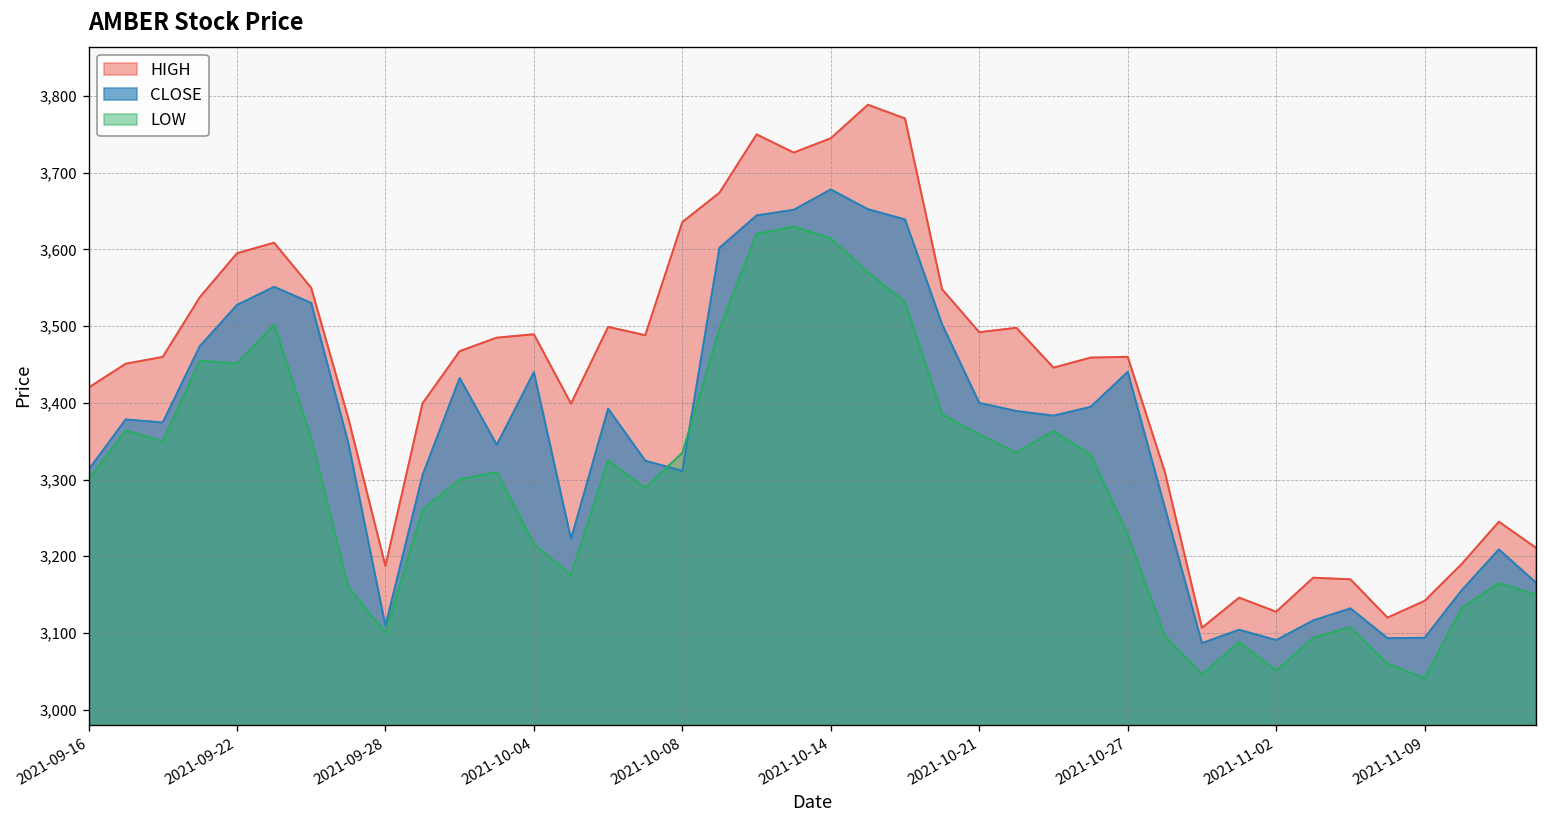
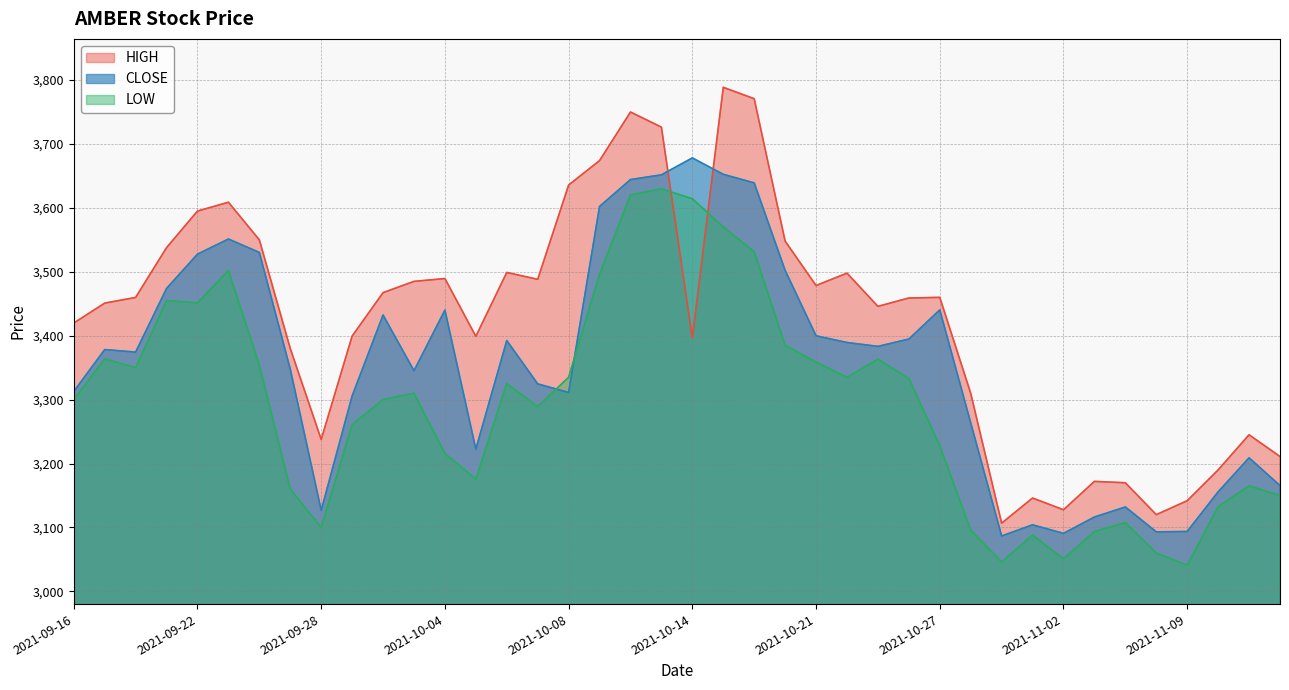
HIGH, 2021-09-28: 3,190 -> 3,240
CLOSE, 2021-09-28: 3,110 -> 3,130
HIGH, 2021-10-14: 3,750 -> 3,400
HIGH, 2021-10-21: 3,490 -> 3,480
